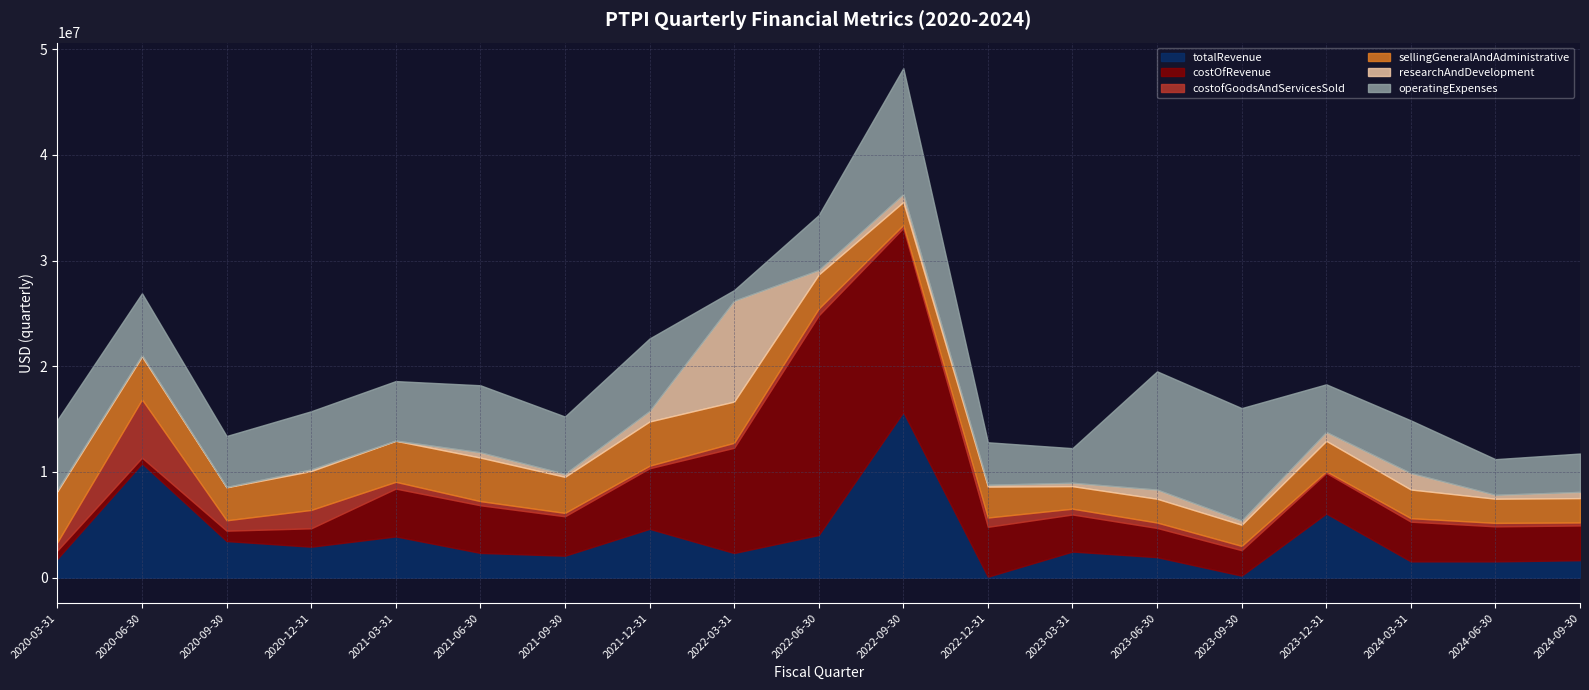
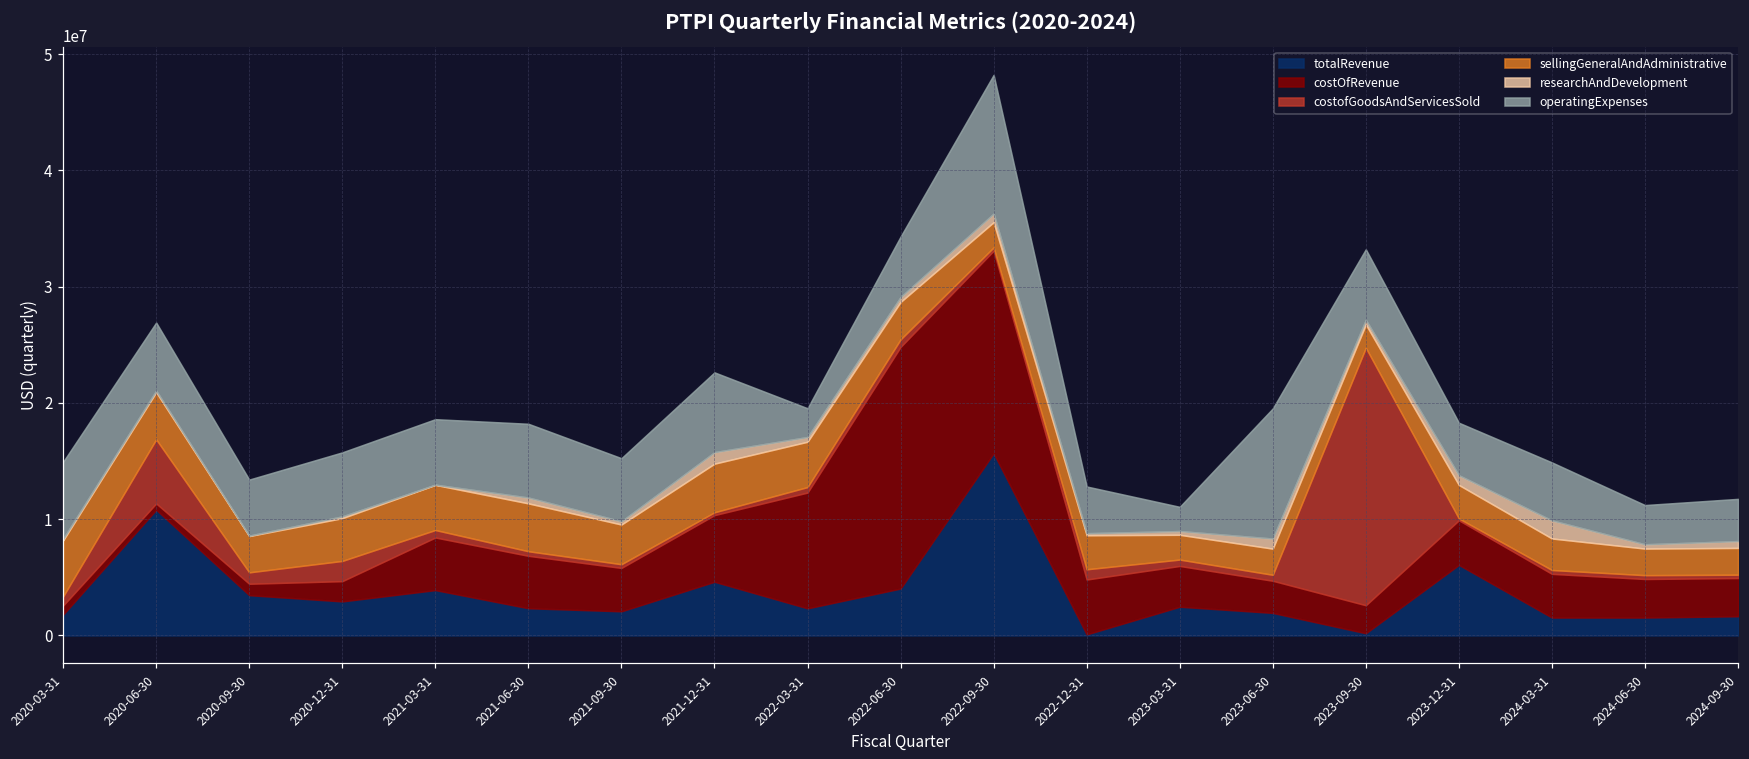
researchAndDevelopment, 2022-03-31: 9500000 -> 400000
operatingExpenses, 2022-03-31: 1000000 -> 2500000
operatingExpenses, 2023-03-31: 3300000 -> 2100000
costofGoodsAndServicesSold, 2023-09-30: 400000 -> 22200000
operatingExpenses, 2023-09-30: 10600000 -> 6100000
